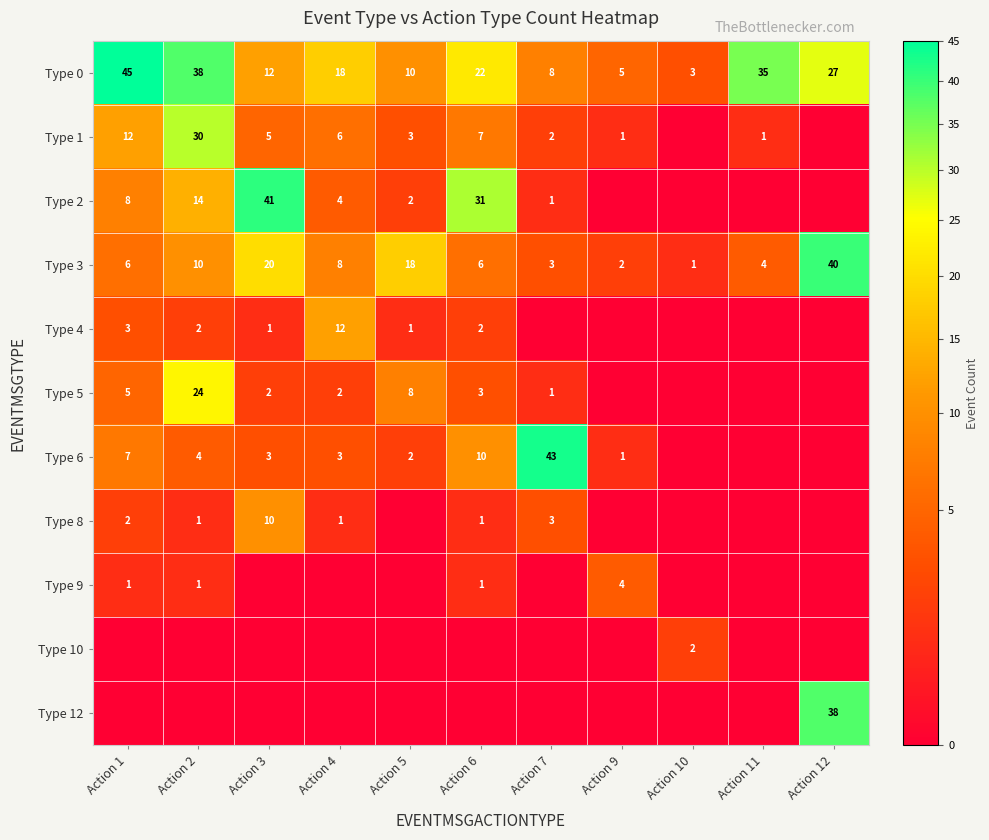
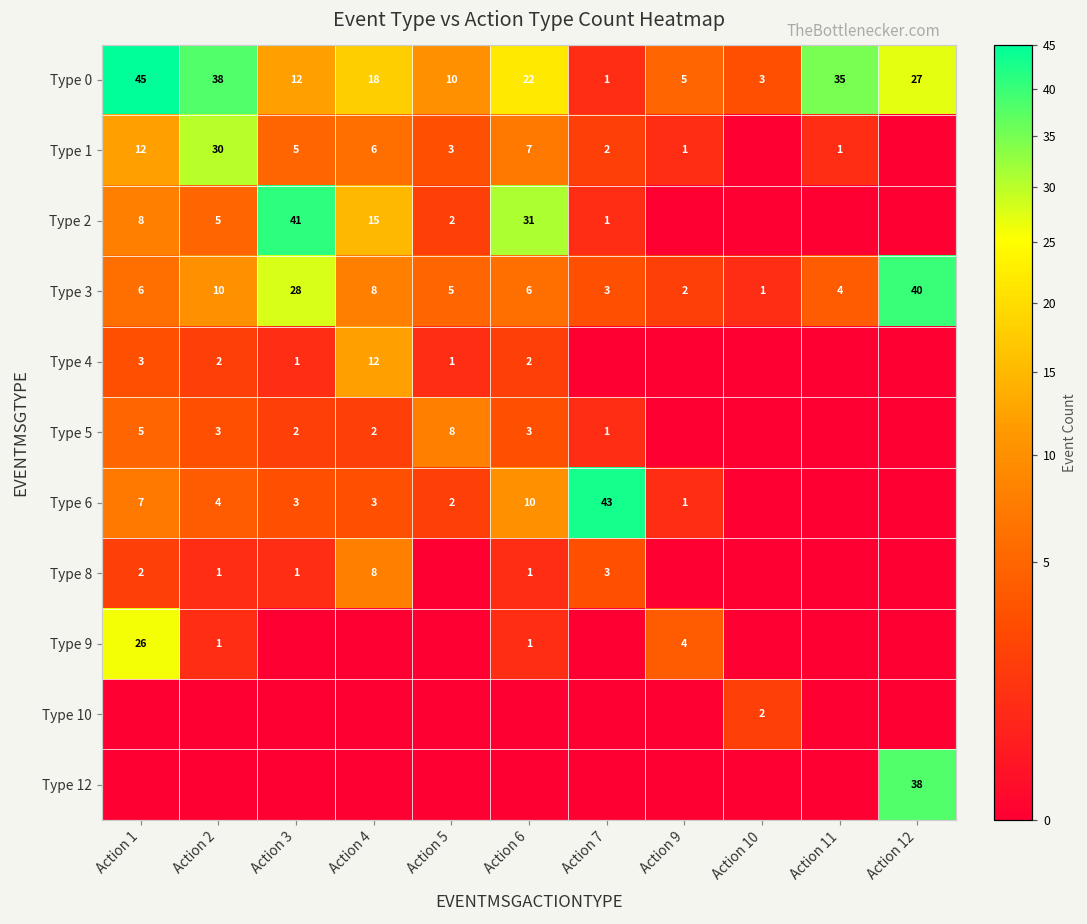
Type 0, Action 7: 8 -> 1
Type 2, Action 2: 14 -> 5
Type 2, Action 4: 4 -> 15
Type 3, Action 3: 20 -> 28
Type 3, Action 5: 18 -> 5
Type 5, Action 2: 24 -> 3
Type 8, Action 3: 10 -> 1
Type 8, Action 4: 1 -> 8
Type 9, Action 1: 1 -> 26
